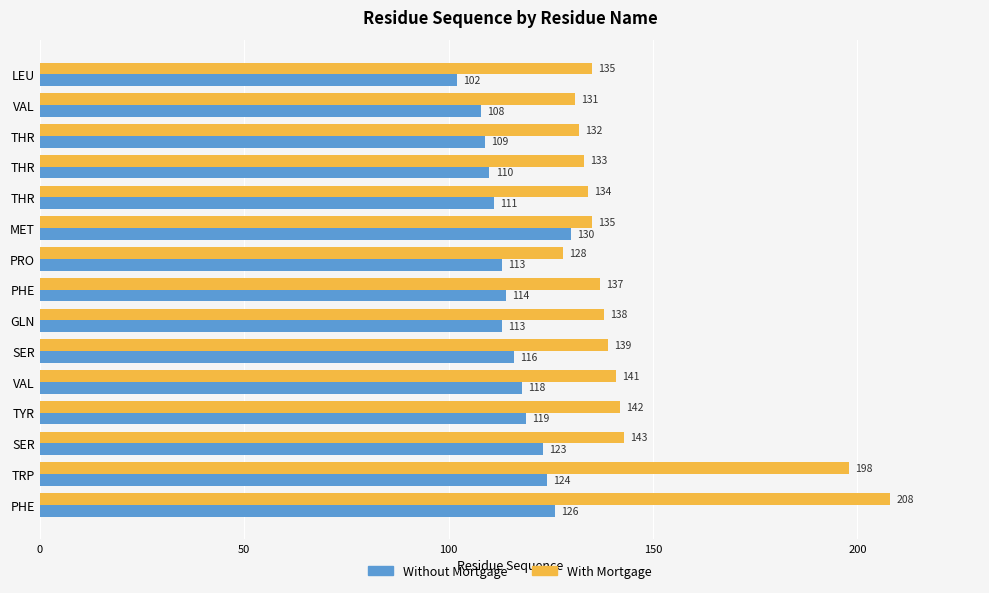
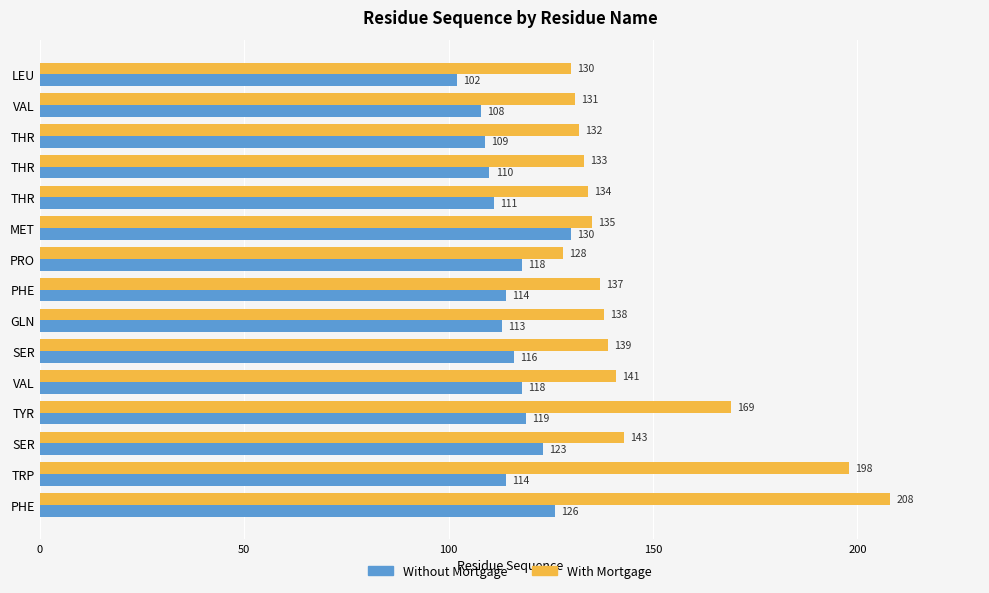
With Mortgage, LEU: 135 -> 130
Without Mortgage, PRO: 113 -> 118
With Mortgage, TYR: 142 -> 169
Without Mortgage, TRP: 124 -> 114
